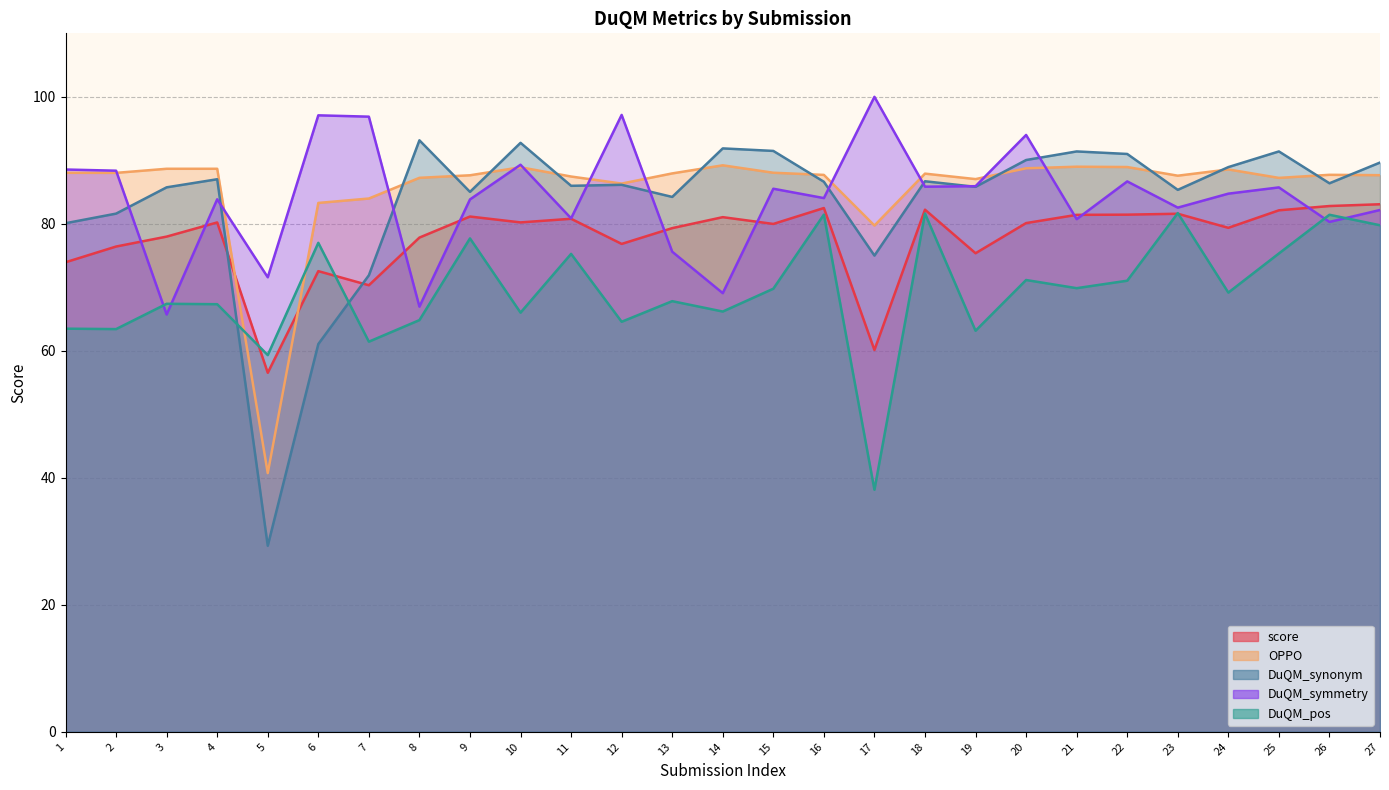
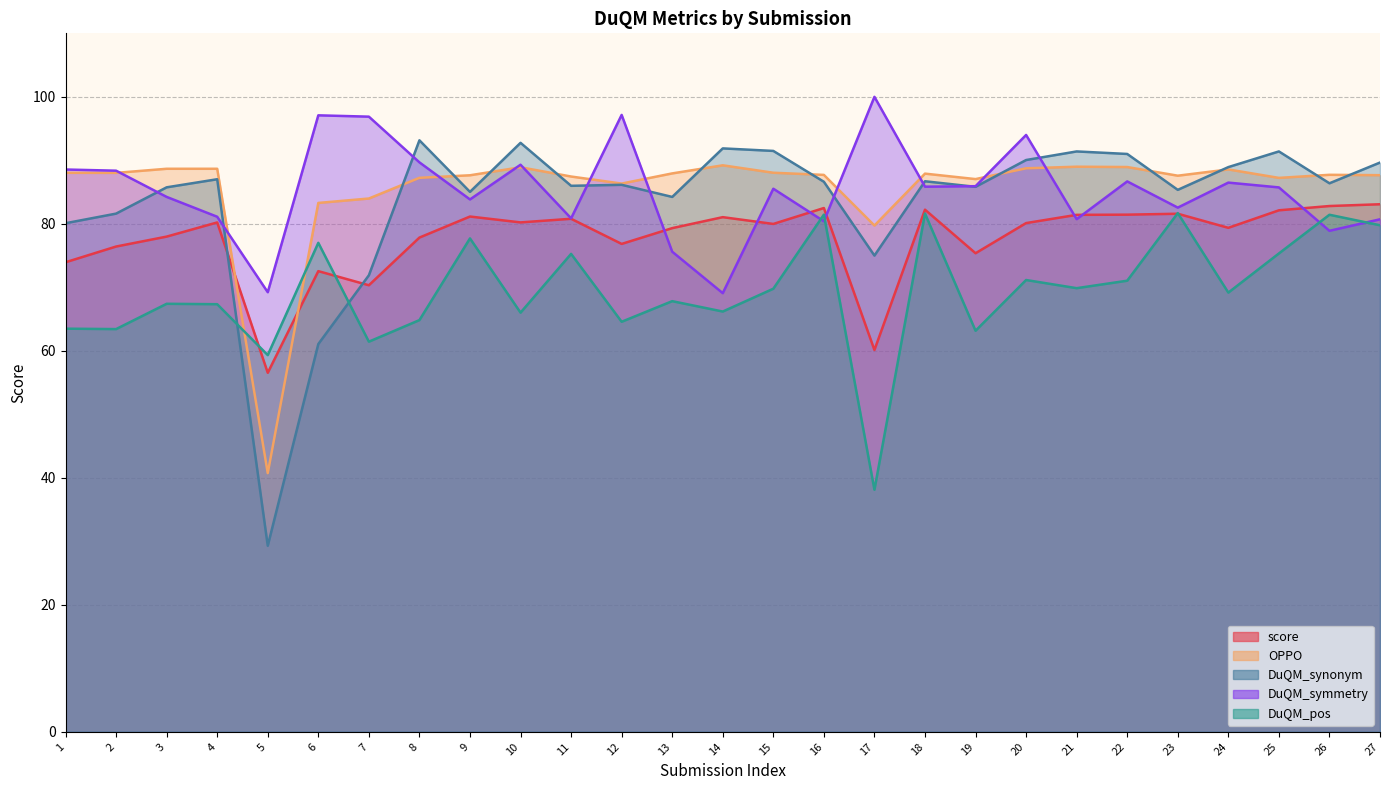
DuQM_symmetry, 3: 66 -> 84
DuQM_symmetry, 4: 84 -> 81
DuQM_symmetry, 5: 72 -> 69
DuQM_symmetry, 8: 67 -> 90
DuQM_symmetry, 16: 84 -> 80
DuQM_symmetry, 24: 85 -> 86
DuQM_symmetry, 26: 80 -> 79
DuQM_symmetry, 27: 82 -> 81
